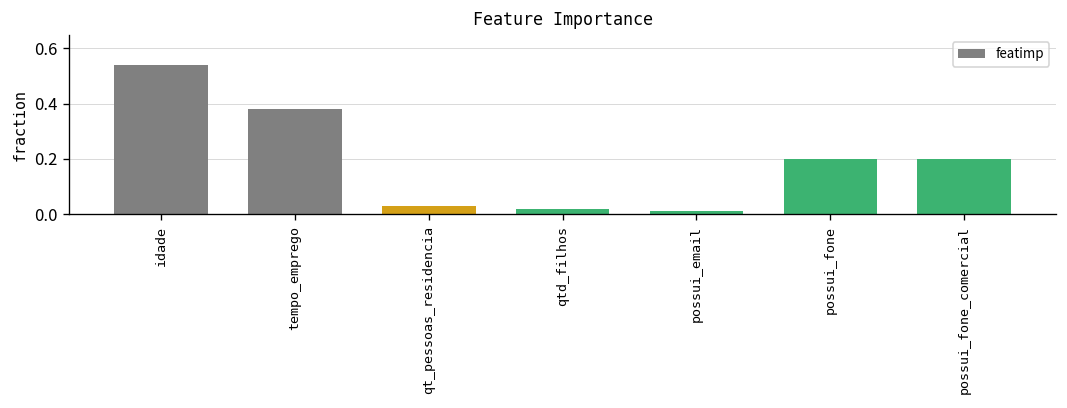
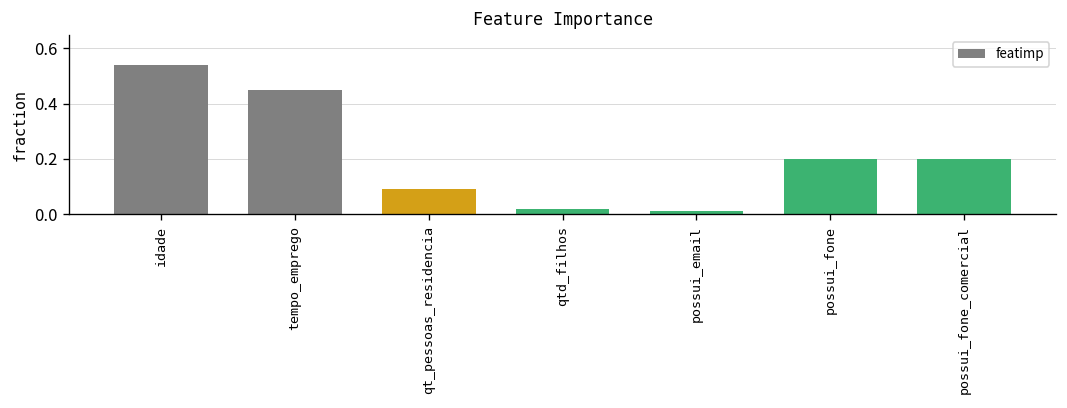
tempo_emprego: 0.38 -> 0.45
qt_pessoas_residencia: 0.03 -> 0.09
